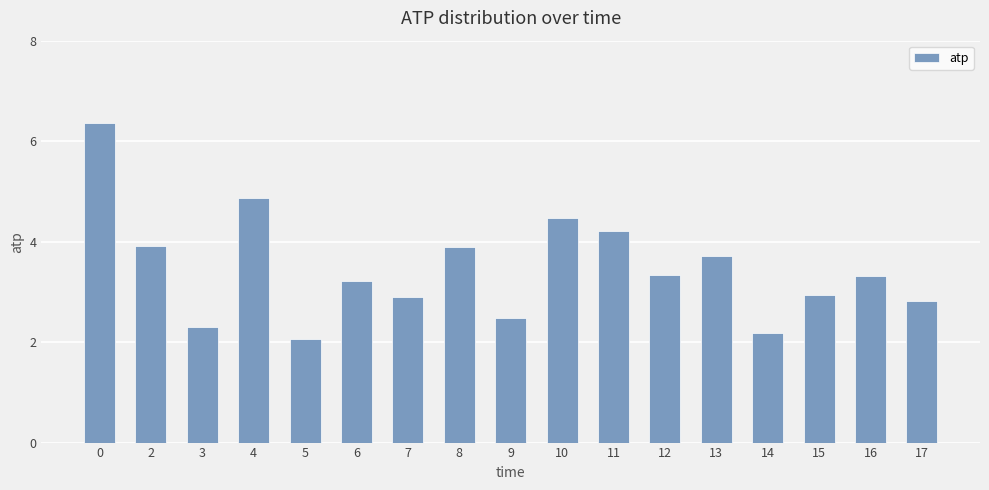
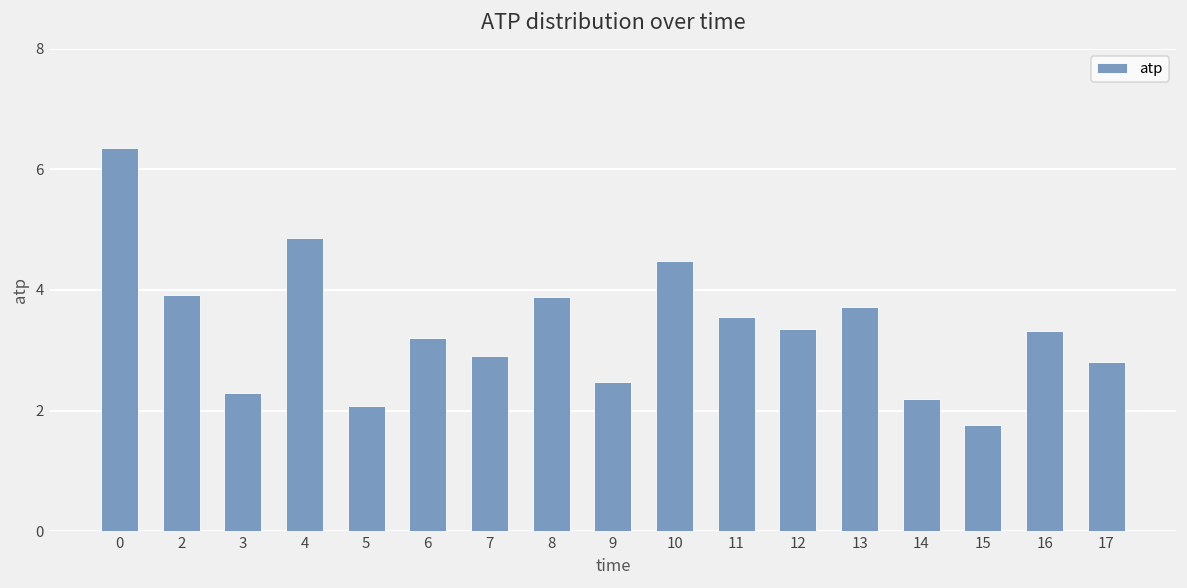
11: 4.2 -> 3.6
15: 2.9 -> 1.8
